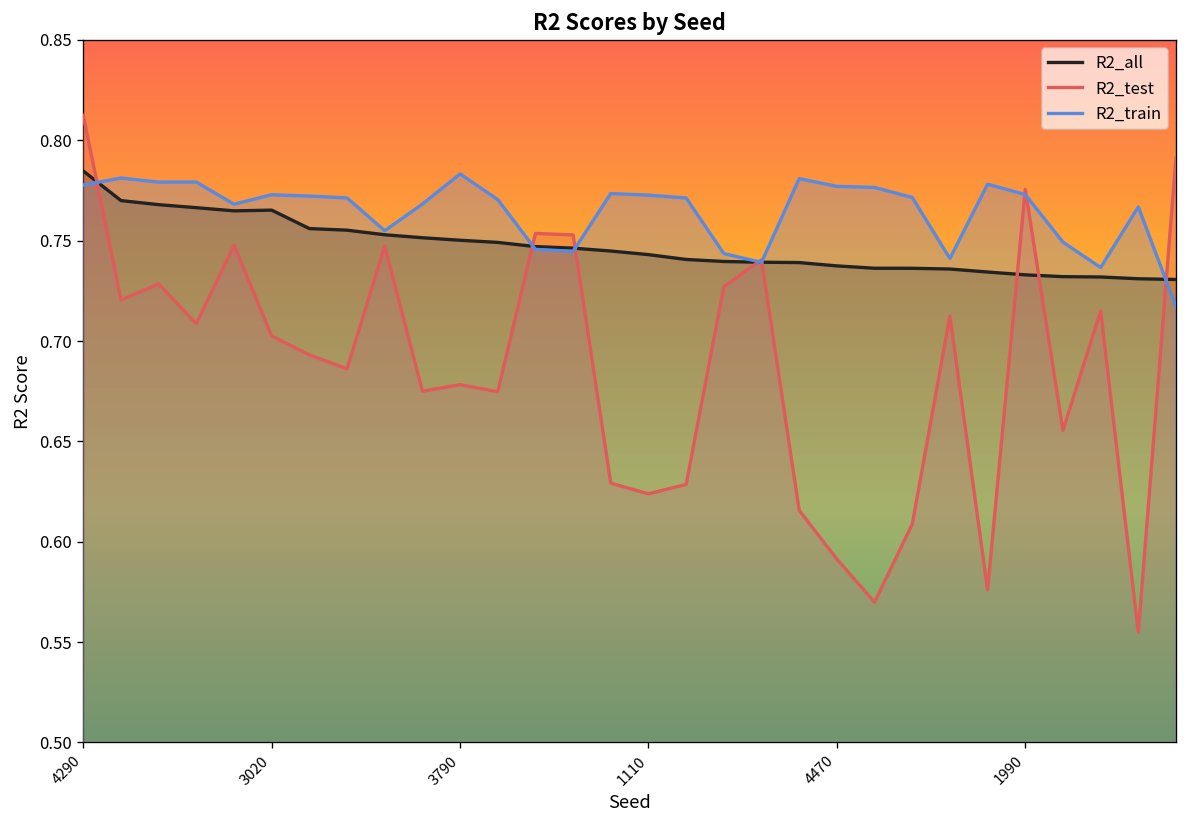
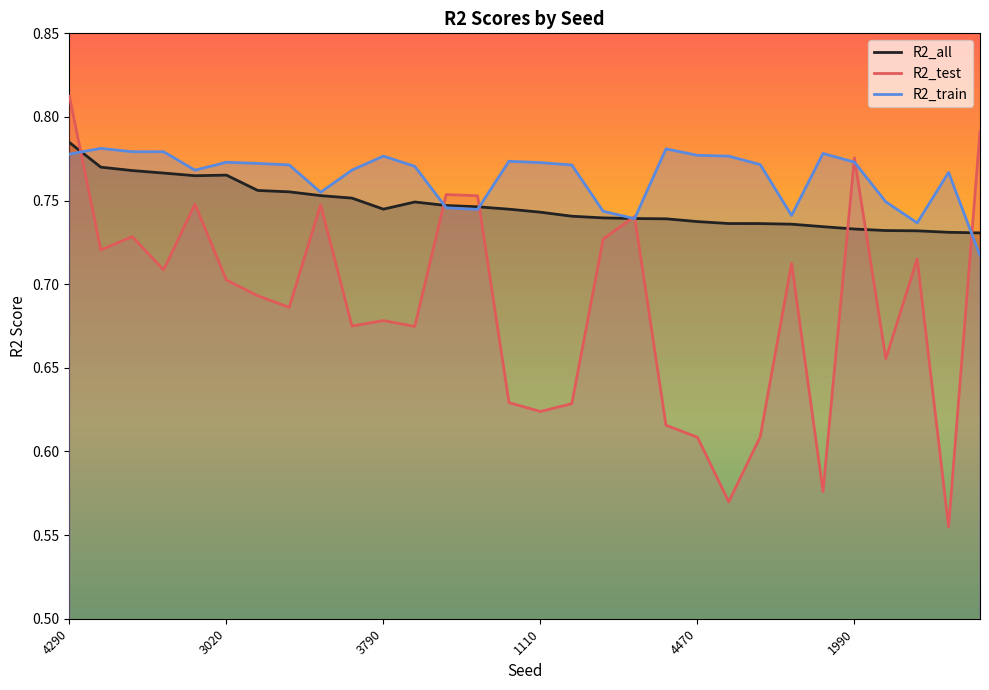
R2_all, 3790: 0.750 -> 0.745
R2_train, 3790: 0.783 -> 0.777
R2_test, 4470: 0.591 -> 0.609
